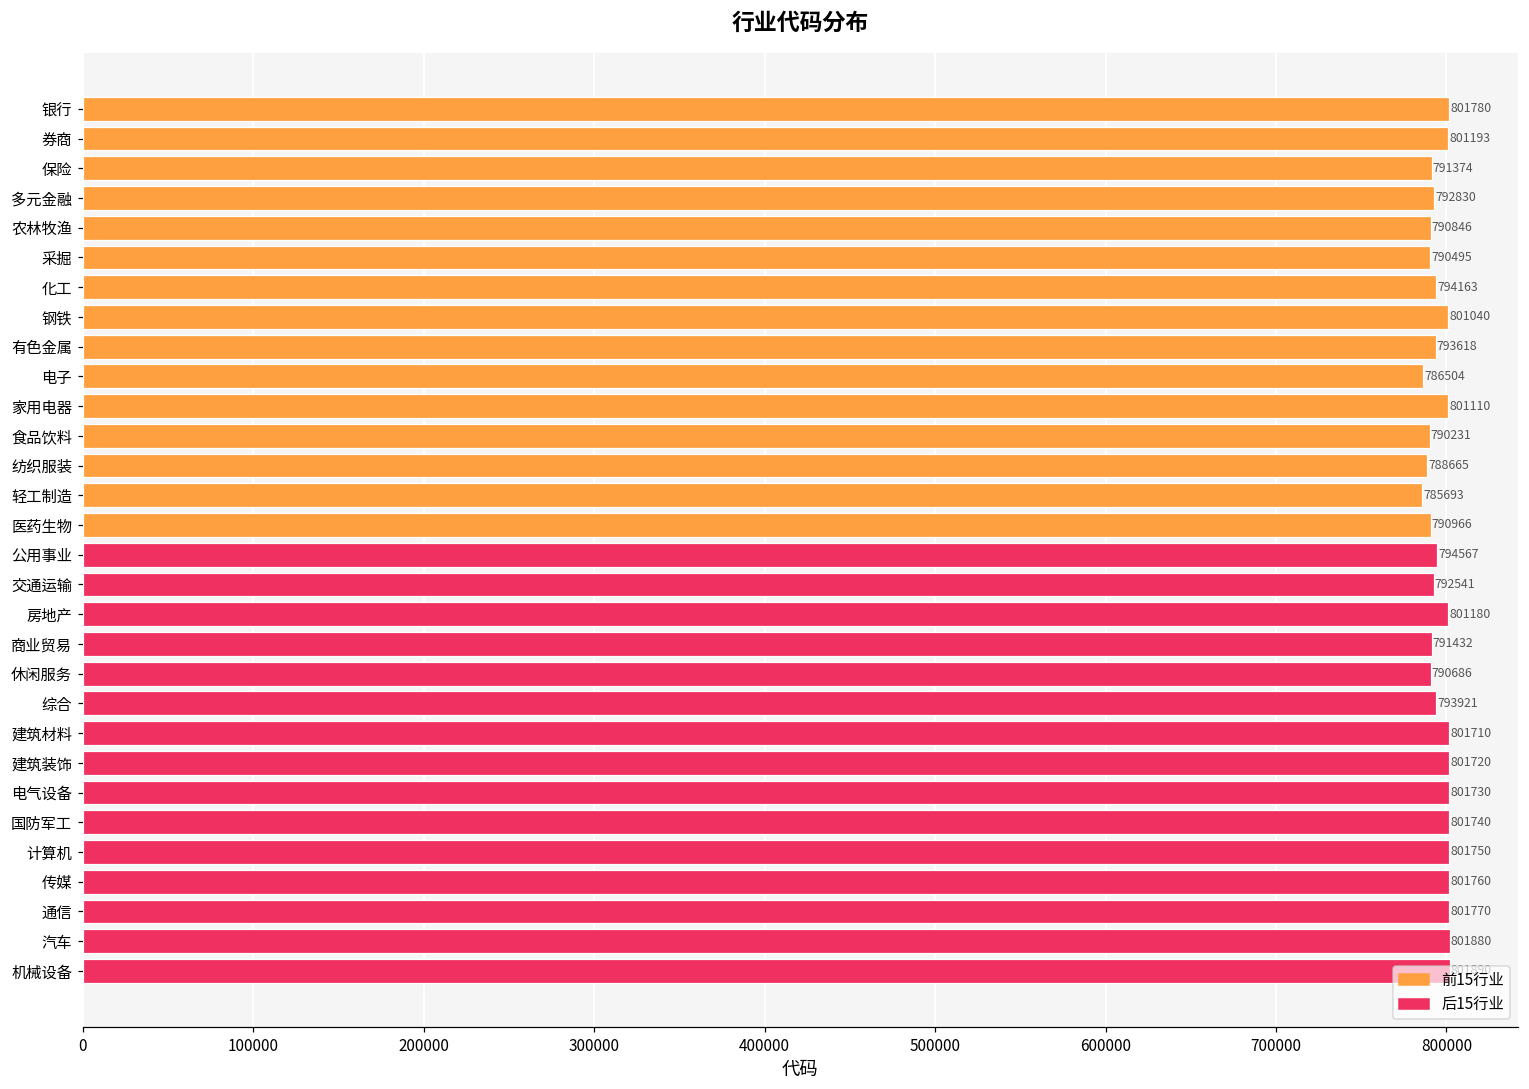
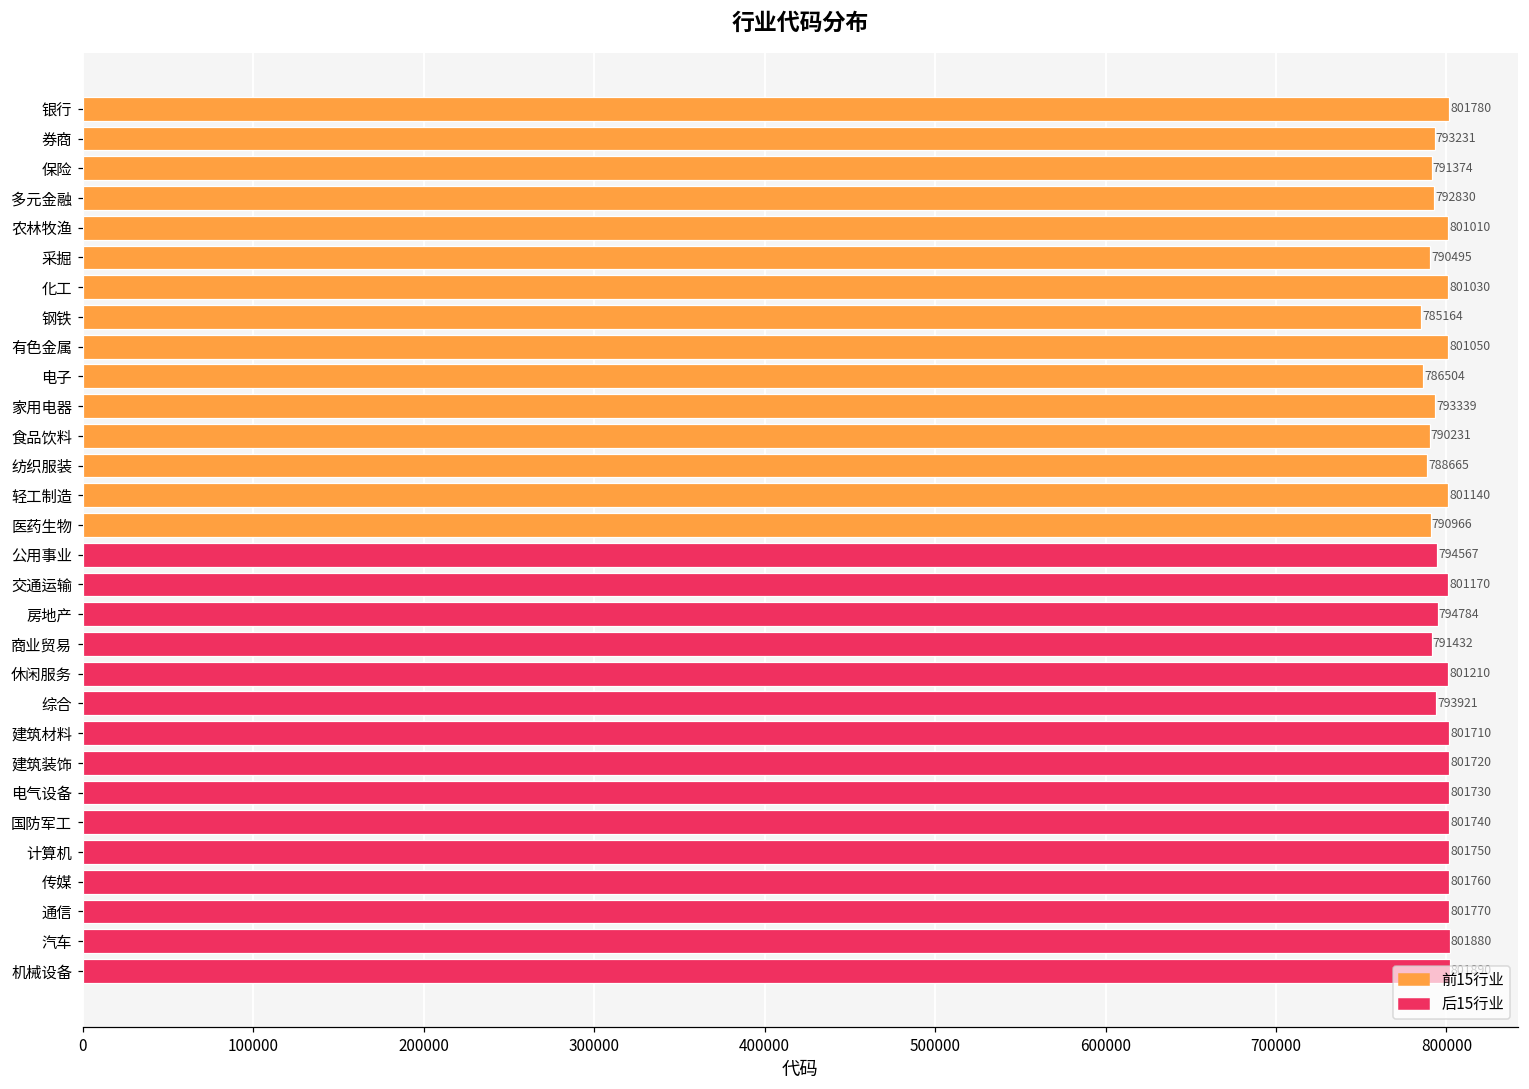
券商: 801193 -> 793231
农林牧渔: 790846 -> 801010
化工: 794163 -> 801030
钢铁: 801040 -> 785164
有色金属: 793618 -> 801050
家用电器: 801110 -> 793339
轻工制造: 785693 -> 801140
交通运输: 792541 -> 801170
房地产: 801180 -> 794784
休闲服务: 790686 -> 801210
